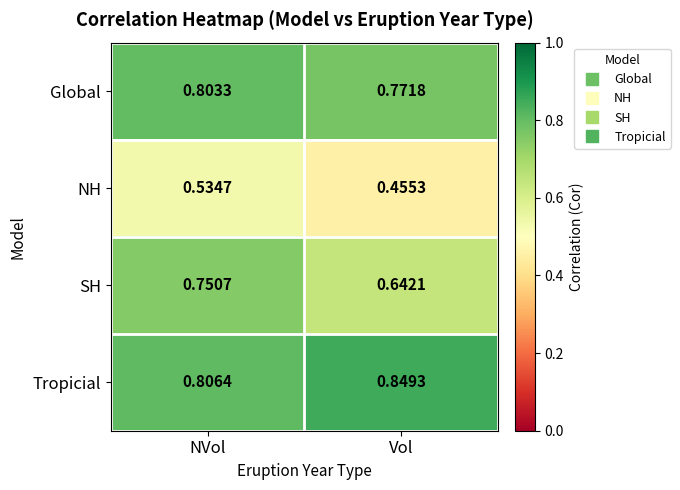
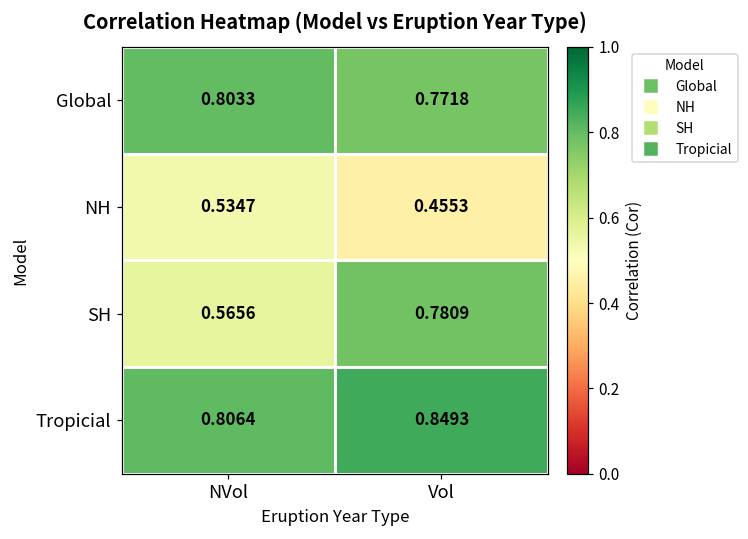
SH, NVol: 0.7507 -> 0.5656
SH, Vol: 0.6421 -> 0.7809
